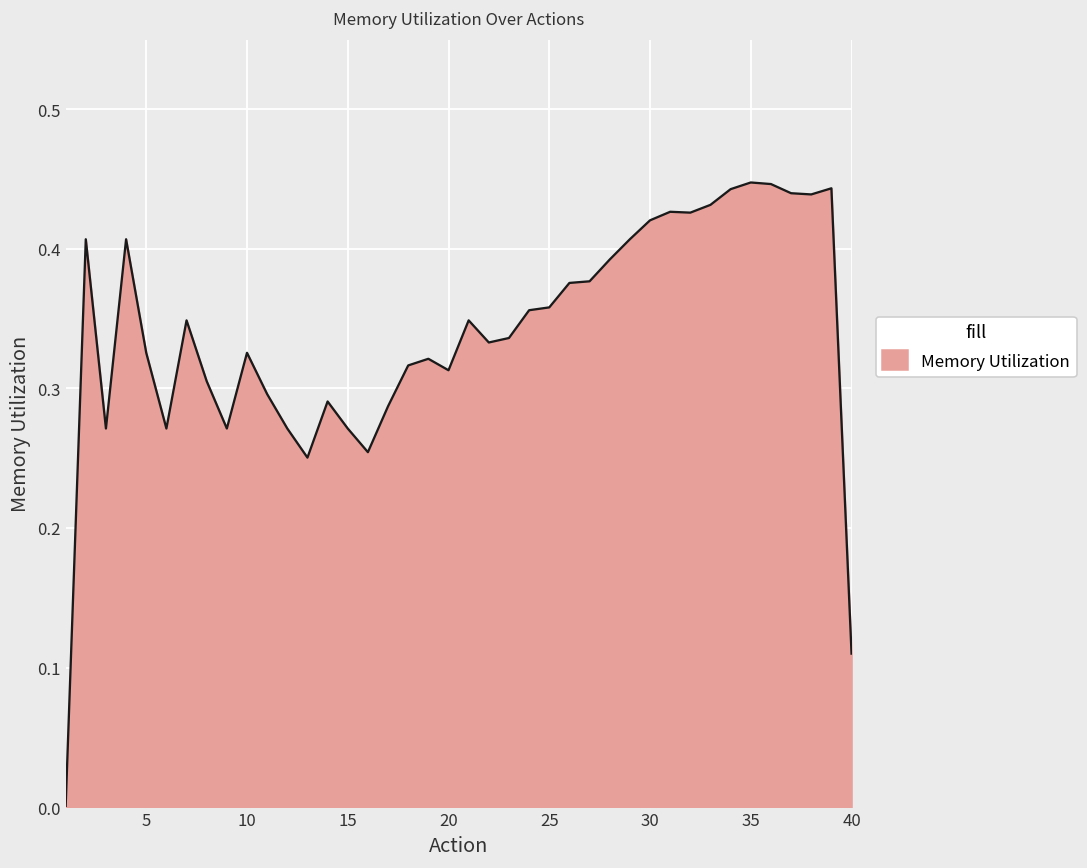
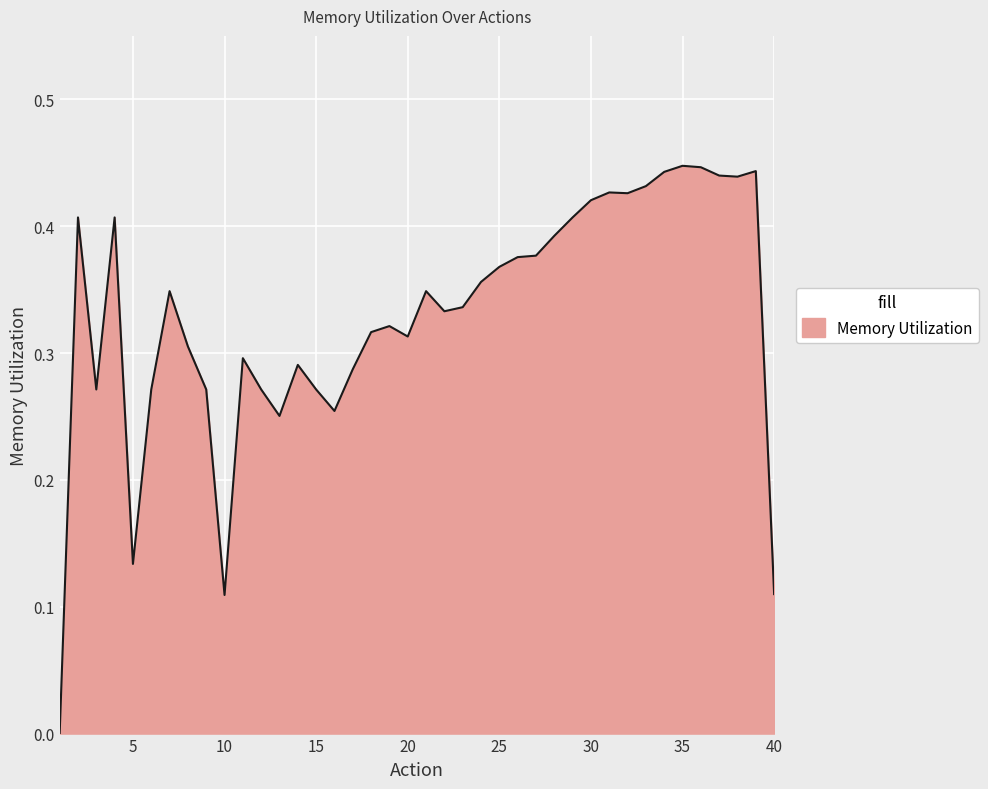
5: 0.326 -> 0.134
10: 0.326 -> 0.109
25: 0.358 -> 0.368
